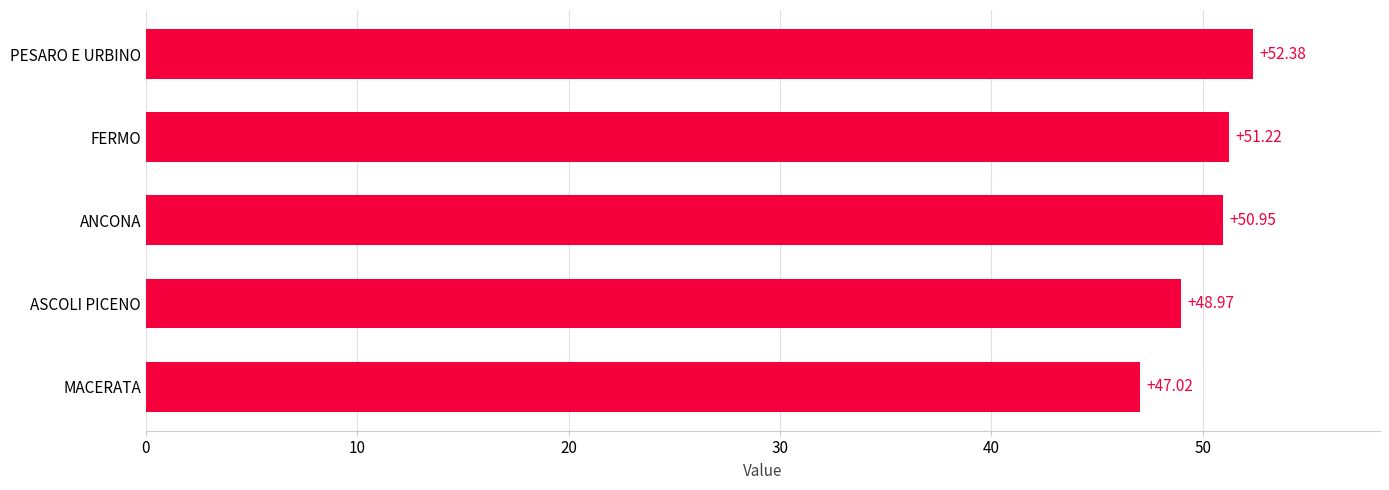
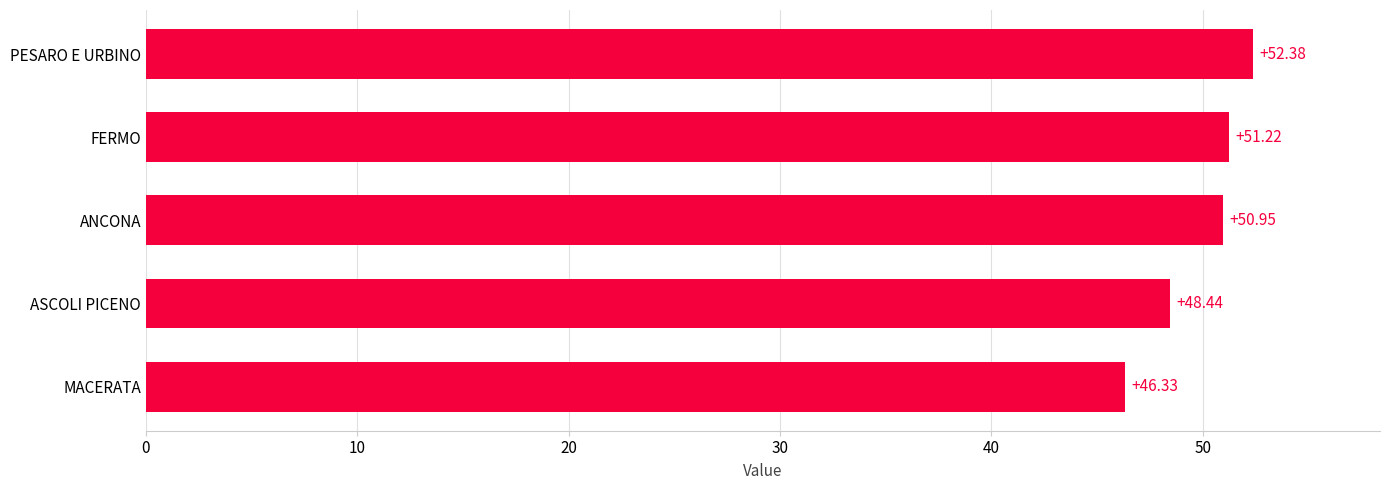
ASCOLI PICENO: +48.97 -> +48.44
MACERATA: +47.02 -> +46.33
